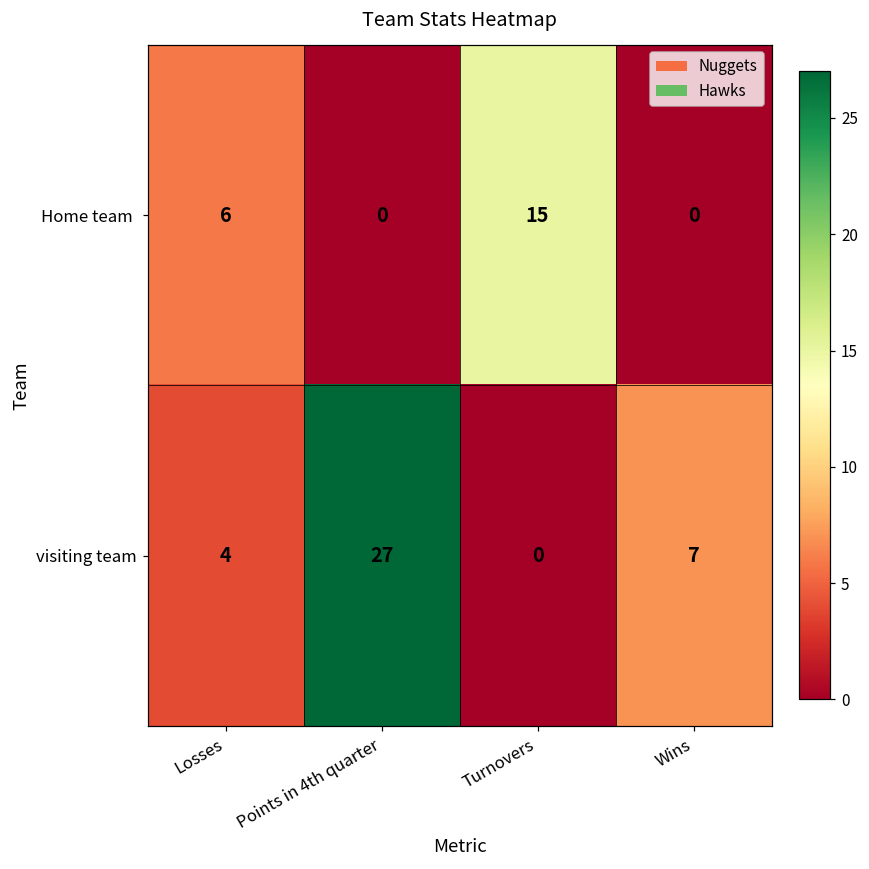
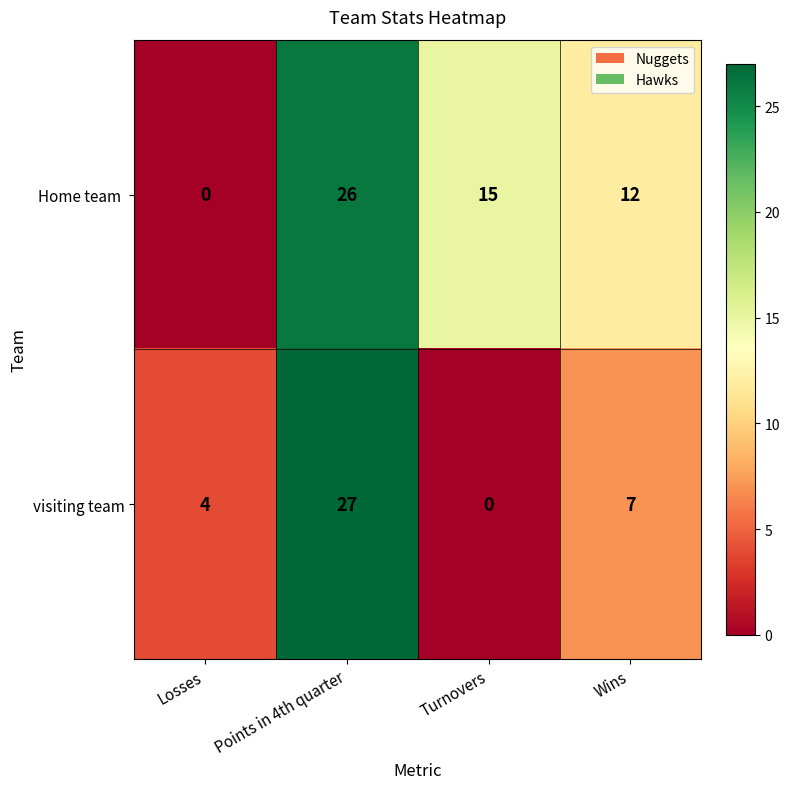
Home team, Losses: 6 -> 0
Home team, Points in 4th quarter: 0 -> 26
Home team, Wins: 0 -> 12
